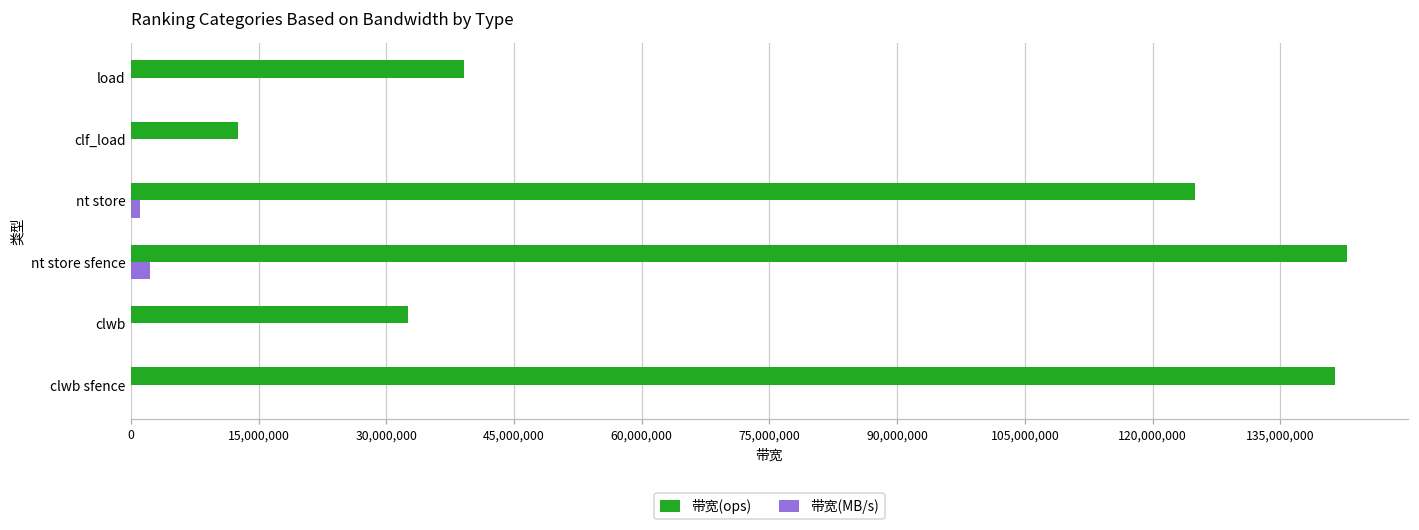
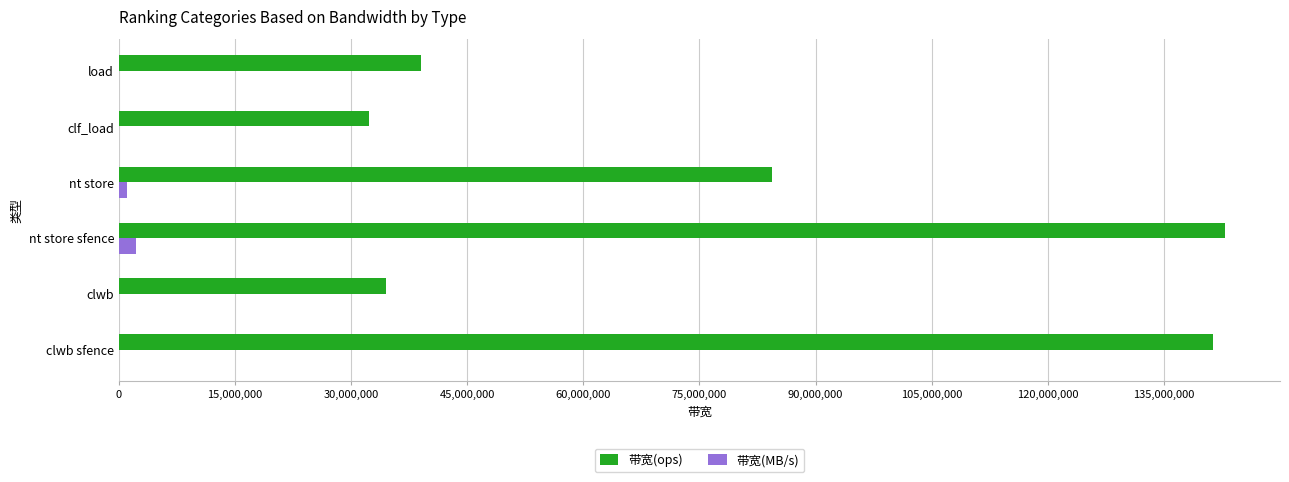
带宽(ops), clf_load: 13,000,000 -> 32,000,000
带宽(ops), nt store: 125,000,000 -> 84,000,000
带宽(ops), clwb: 33,000,000 -> 34,000,000
